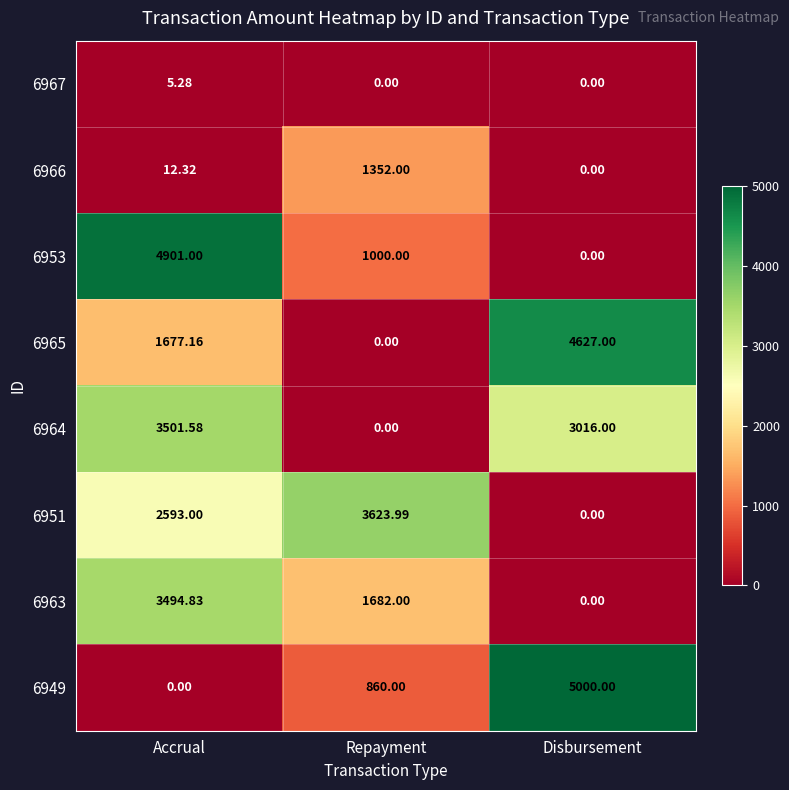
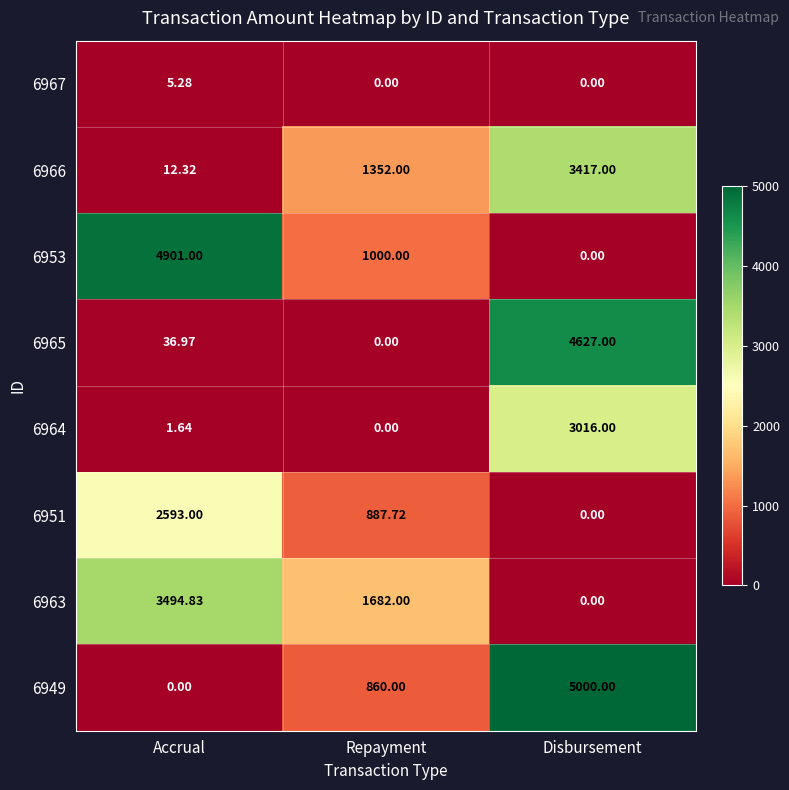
6966, Disbursement: 0.00 -> 3417.00
6965, Accrual: 1677.16 -> 36.97
6964, Accrual: 3501.58 -> 1.64
6951, Repayment: 3623.99 -> 887.72
